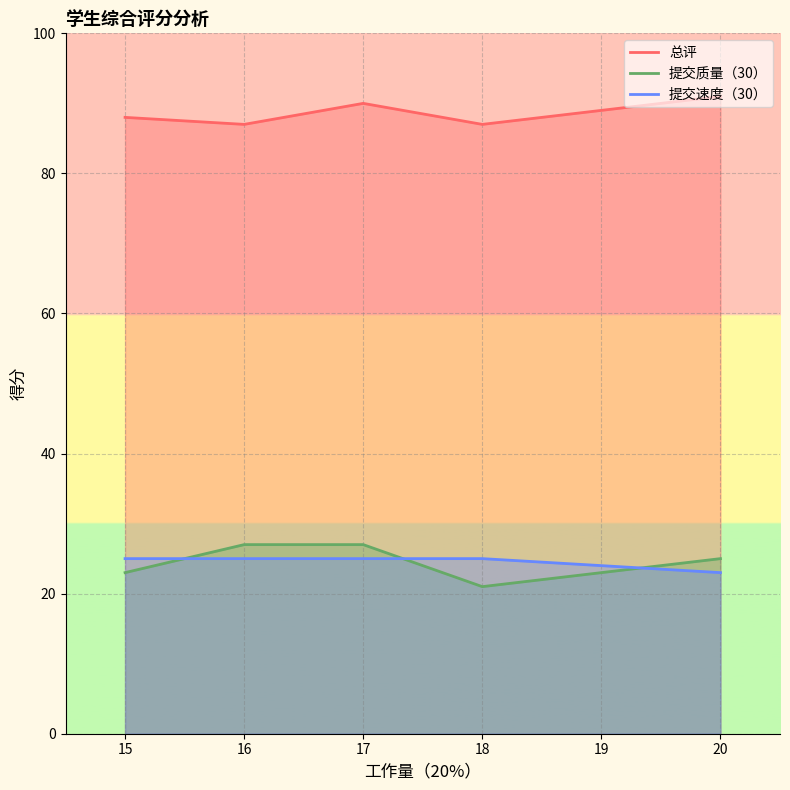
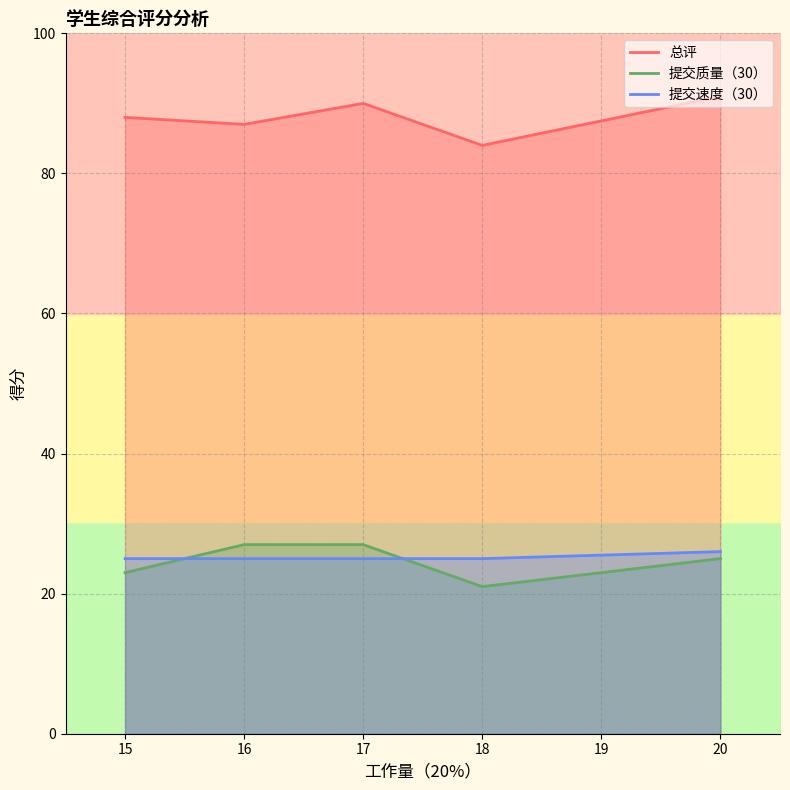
总评, 18: 87 -> 84
提交速度（30）, 20: 23 -> 26
